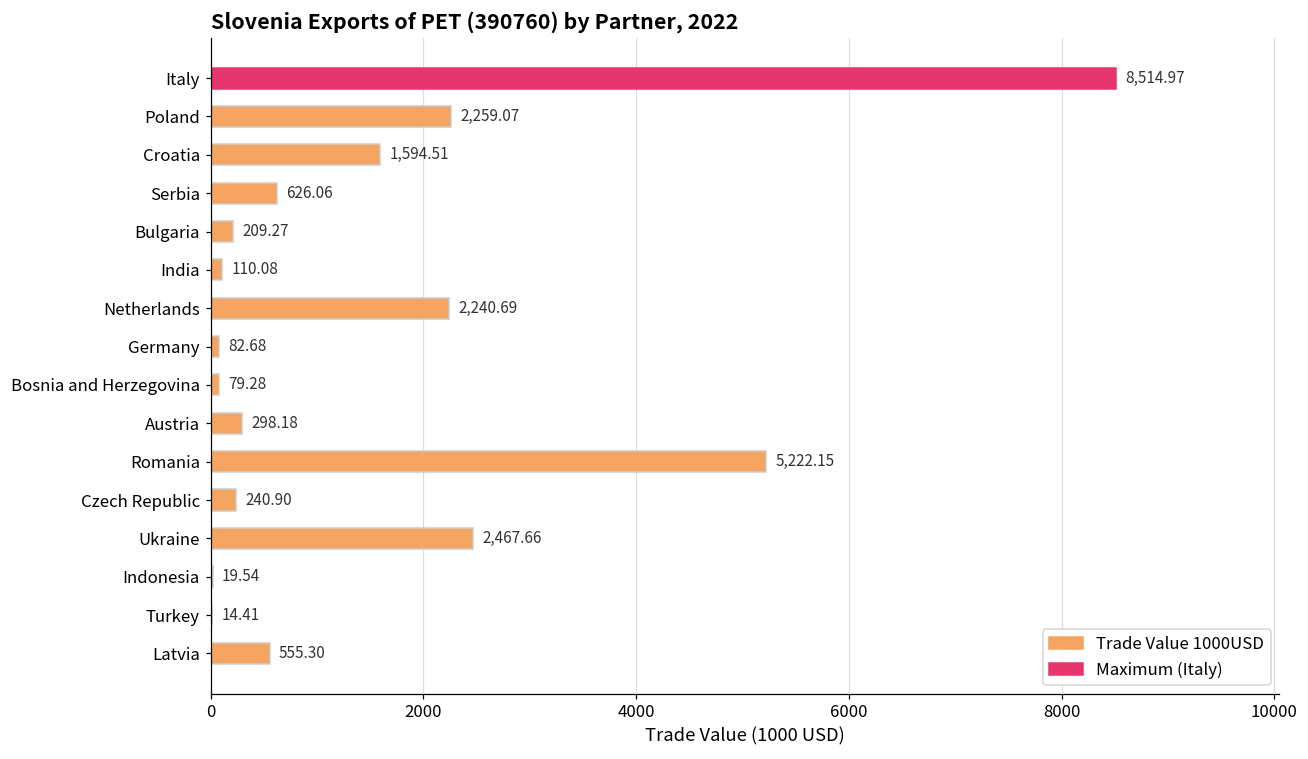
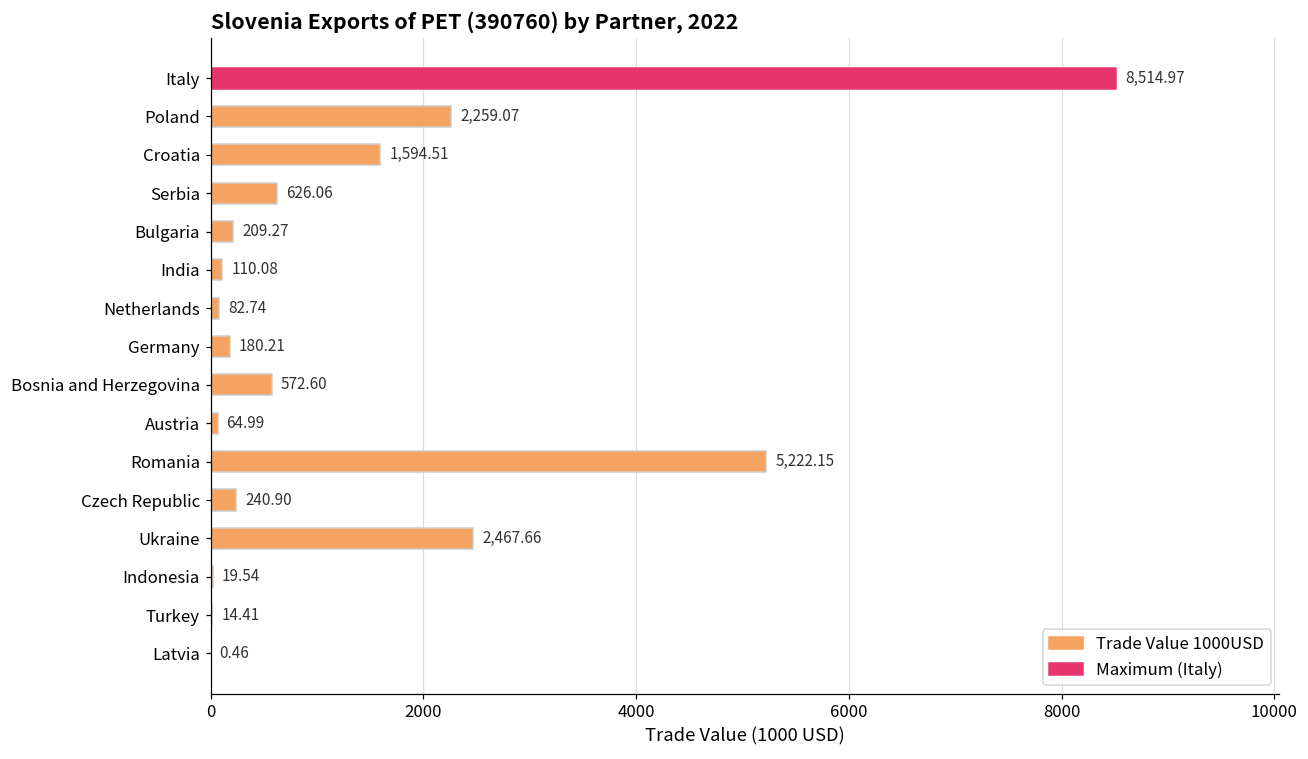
Netherlands: 2,240.69 -> 82.74
Germany: 82.68 -> 180.21
Bosnia and Herzegovina: 79.28 -> 572.60
Austria: 298.18 -> 64.99
Latvia: 555.30 -> 0.46
